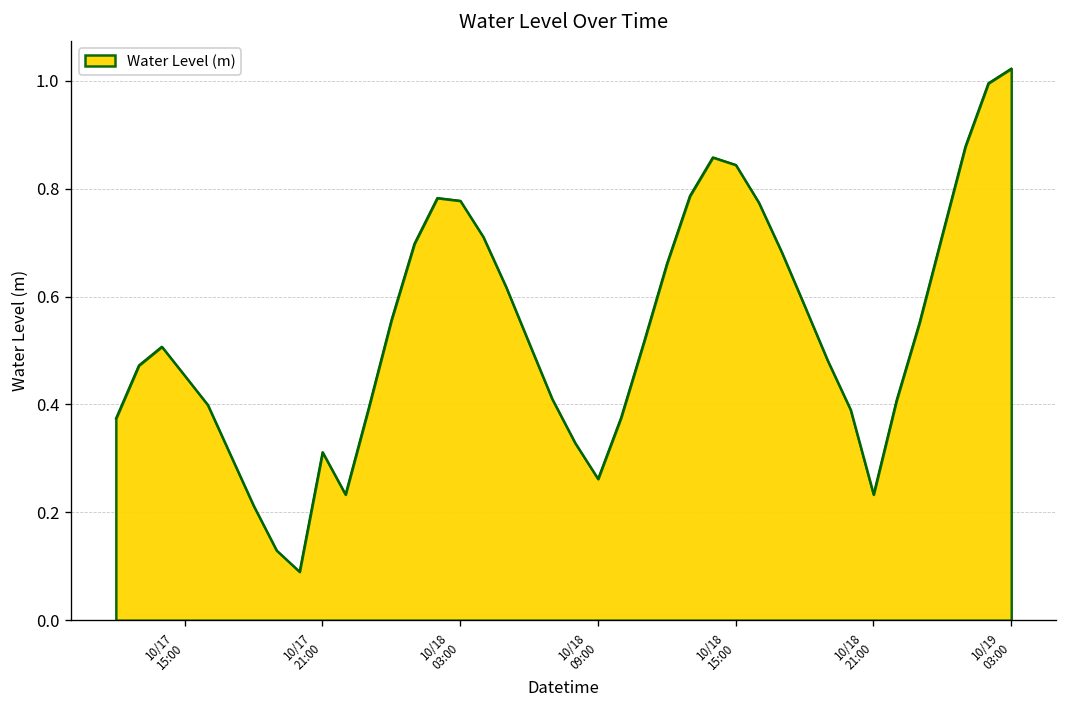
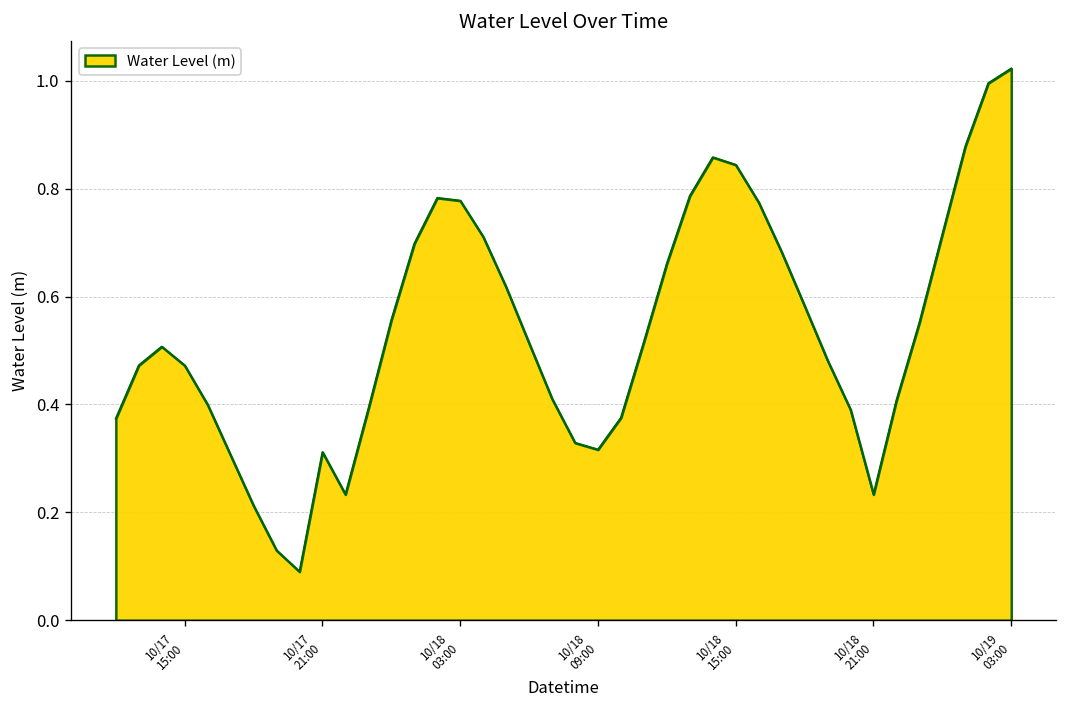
10/17 15:00: 0.45 -> 0.47
10/18 09:00: 0.26 -> 0.32
